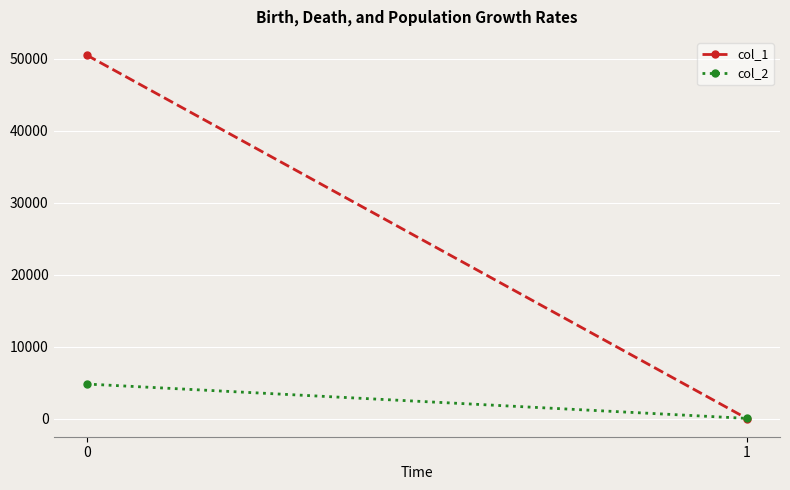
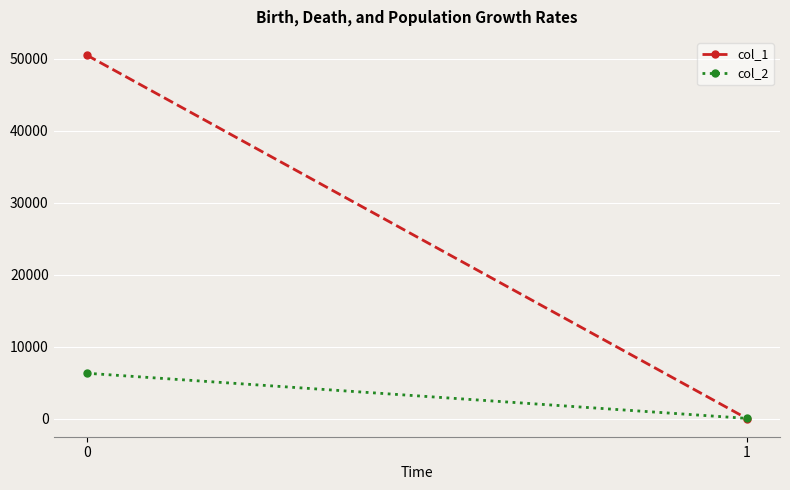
col_2, 0: 5000 -> 6000
